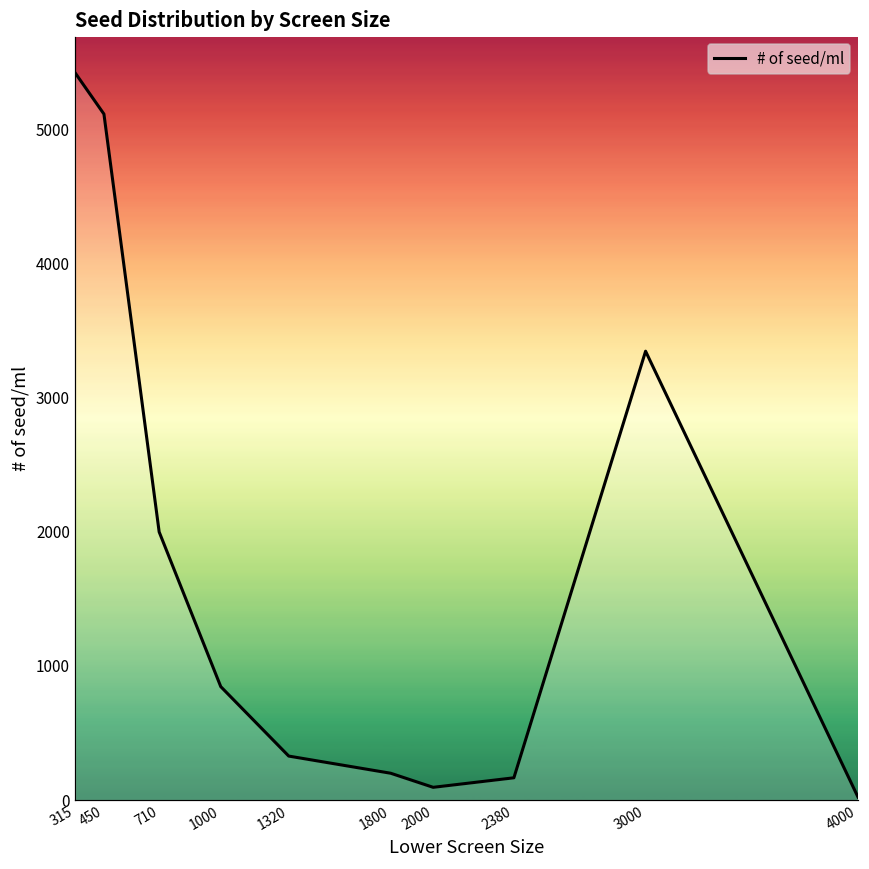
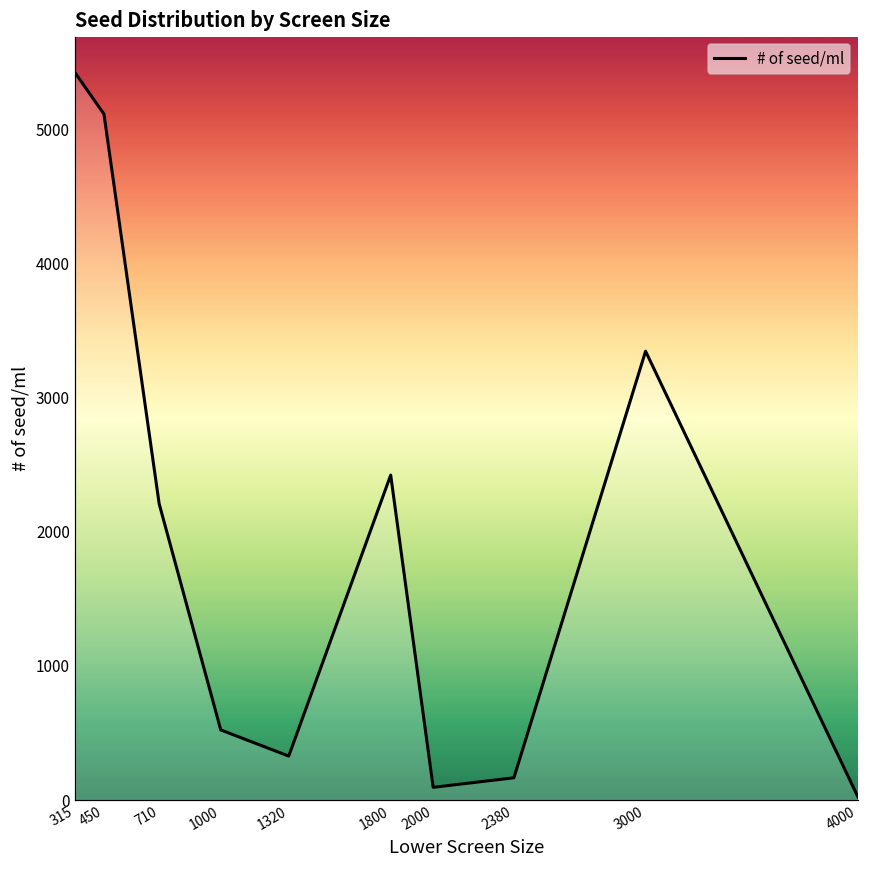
710: 2000 -> 2210
1000: 850 -> 520
1800: 200 -> 2420
